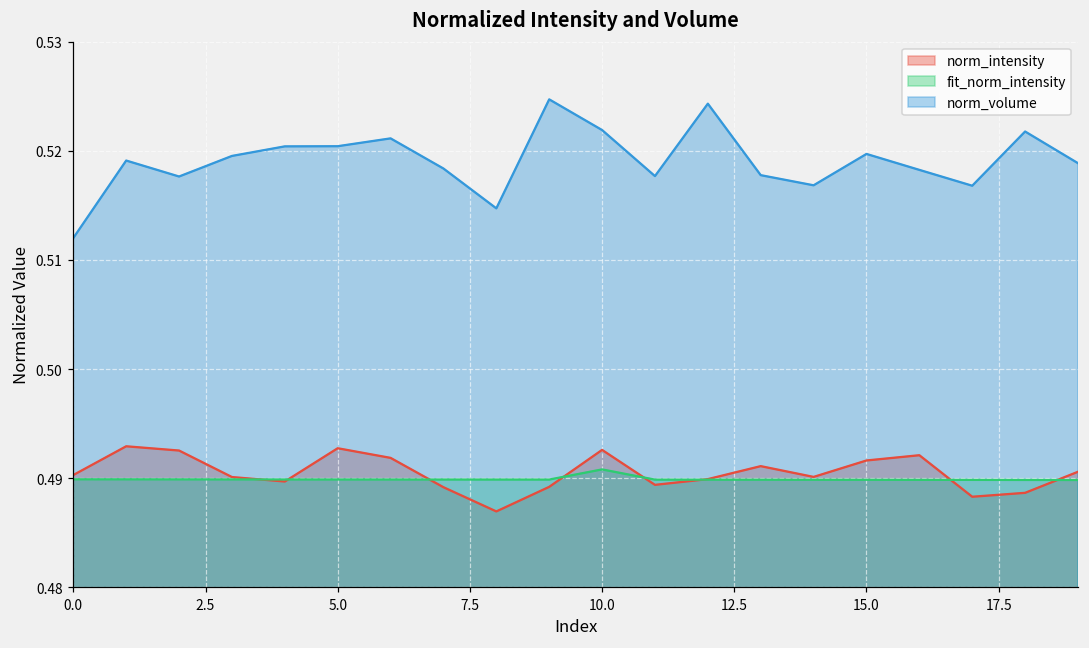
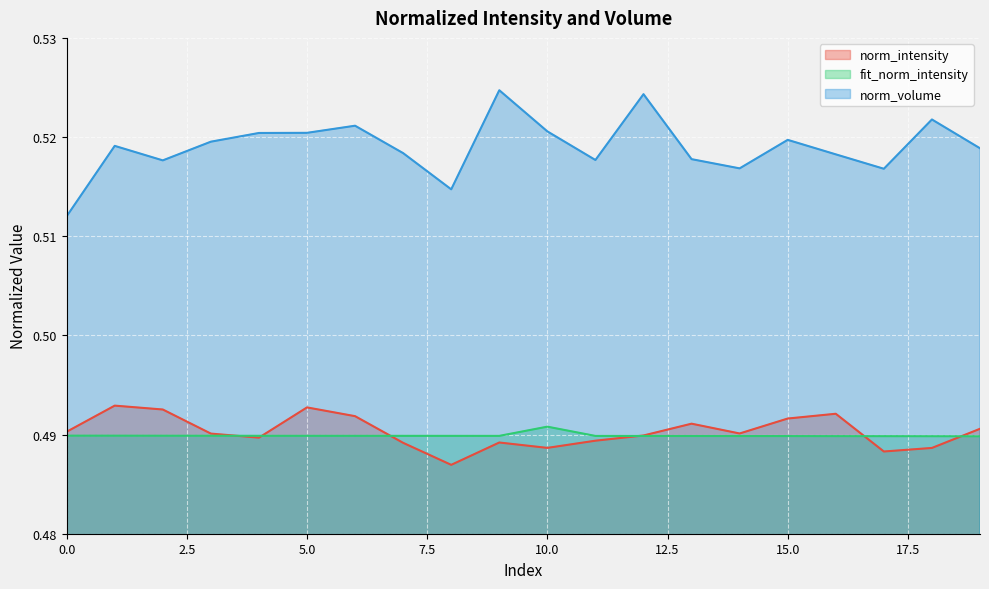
norm_intensity, 10.0: 0.493 -> 0.489
norm_volume, 10.0: 0.522 -> 0.521
